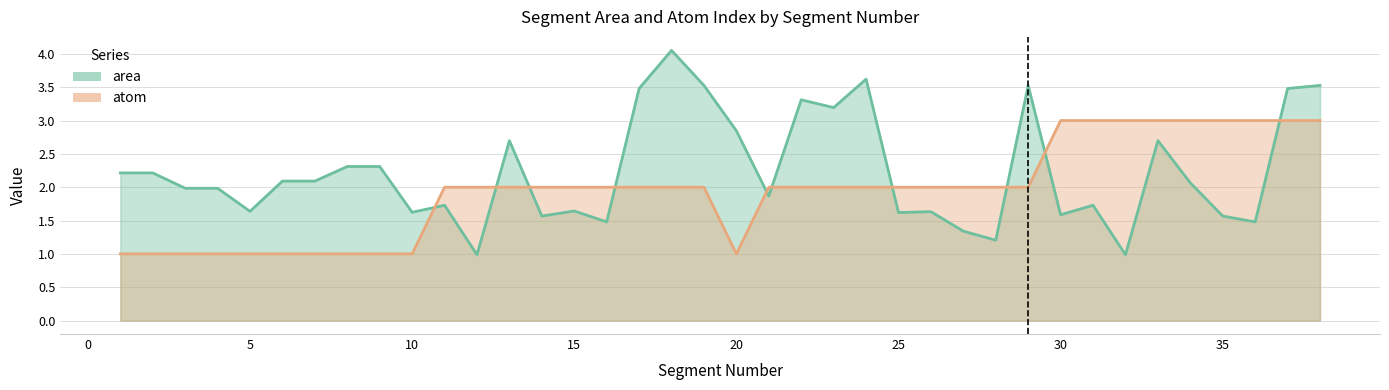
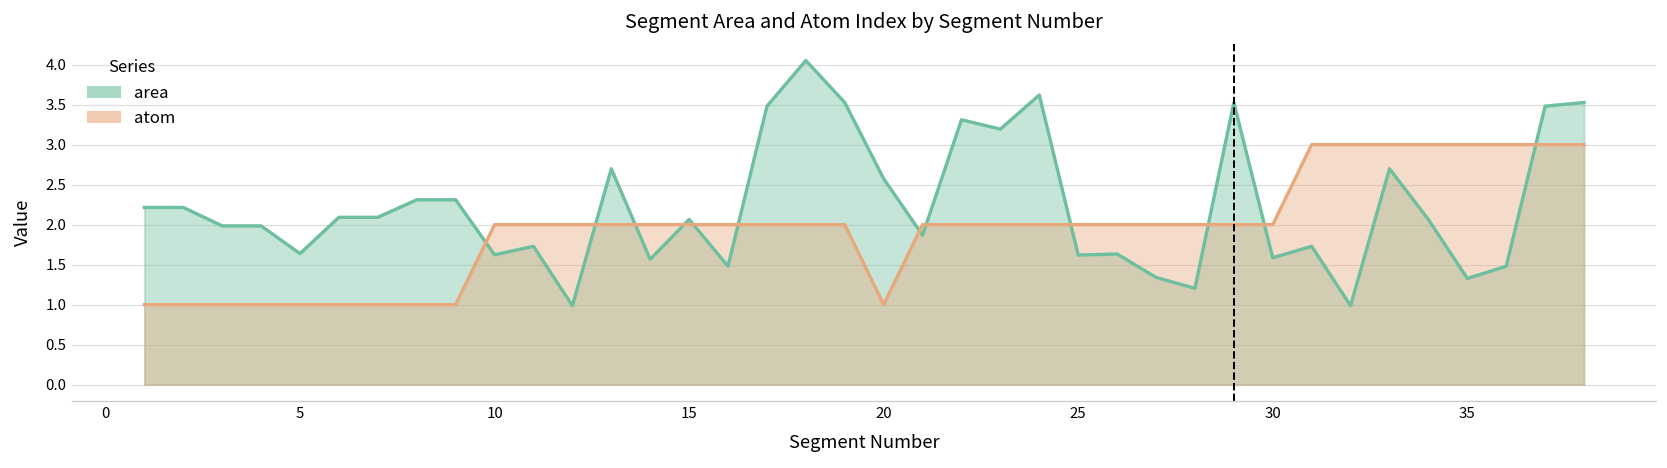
atom, 10: 1 -> 2
area, 15: 1.6 -> 2.1
area, 20: 2.8 -> 2.6
atom, 30: 3 -> 2
area, 35: 1.6 -> 1.3
